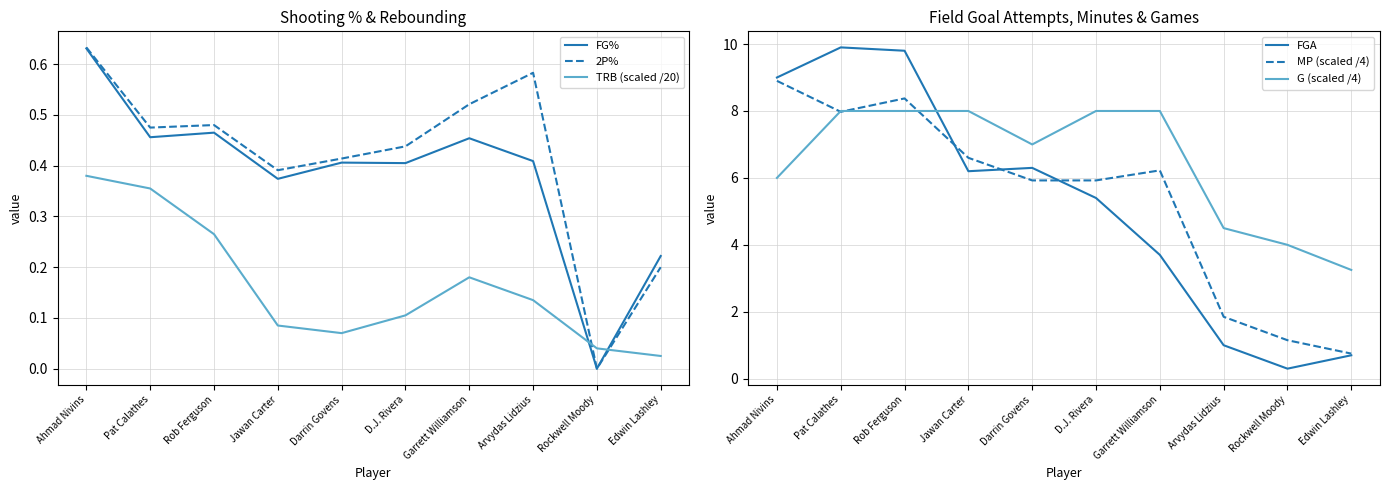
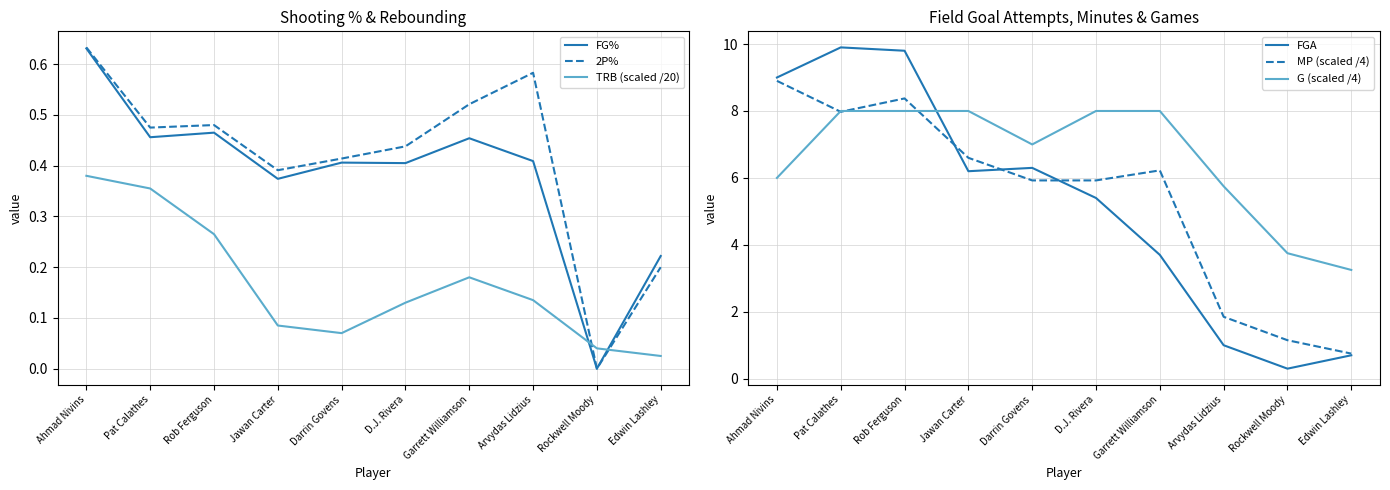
Shooting % & Rebounding, TRB (scaled /20), D.J. Rivera: 0.11 -> 0.13
Field Goal Attempts, Minutes & Games, G (scaled /4), Arvydas Lidzius: 4.5 -> 5.8
Field Goal Attempts, Minutes & Games, G (scaled /4), Rockwell Moody: 4.0 -> 3.8
